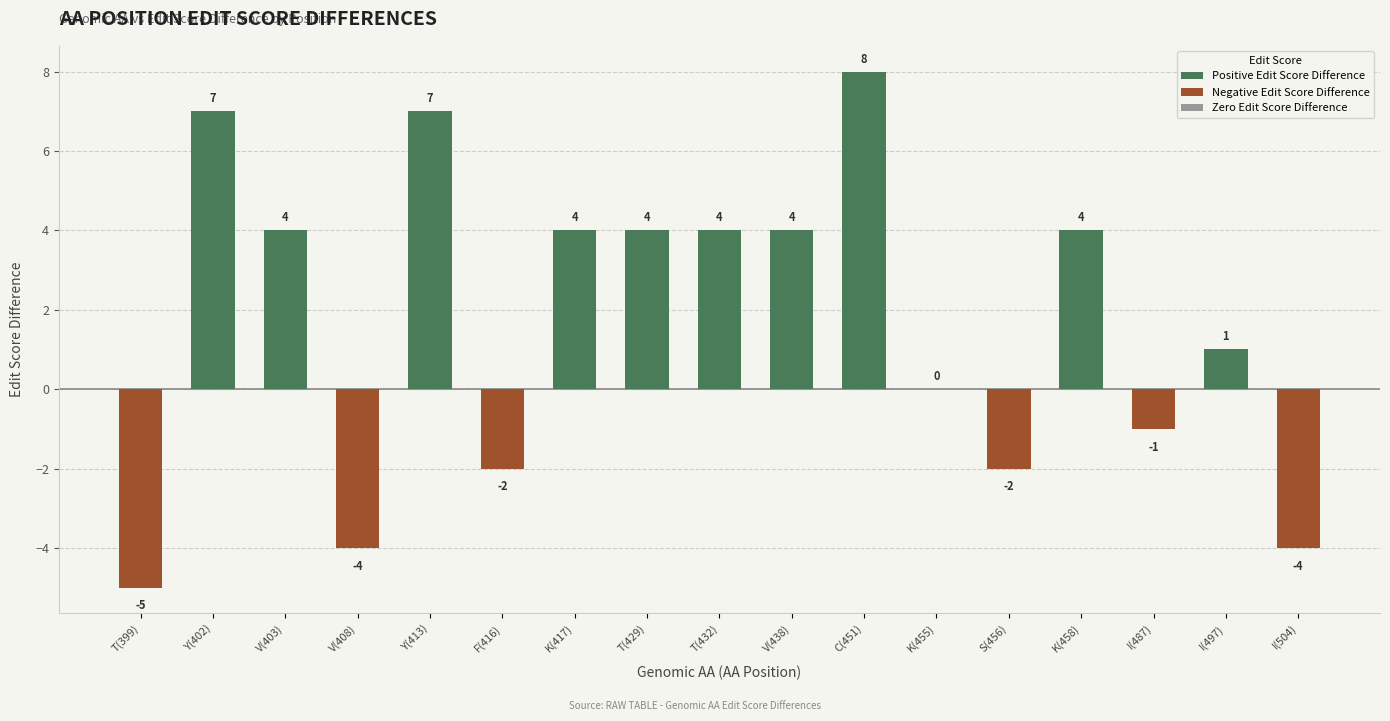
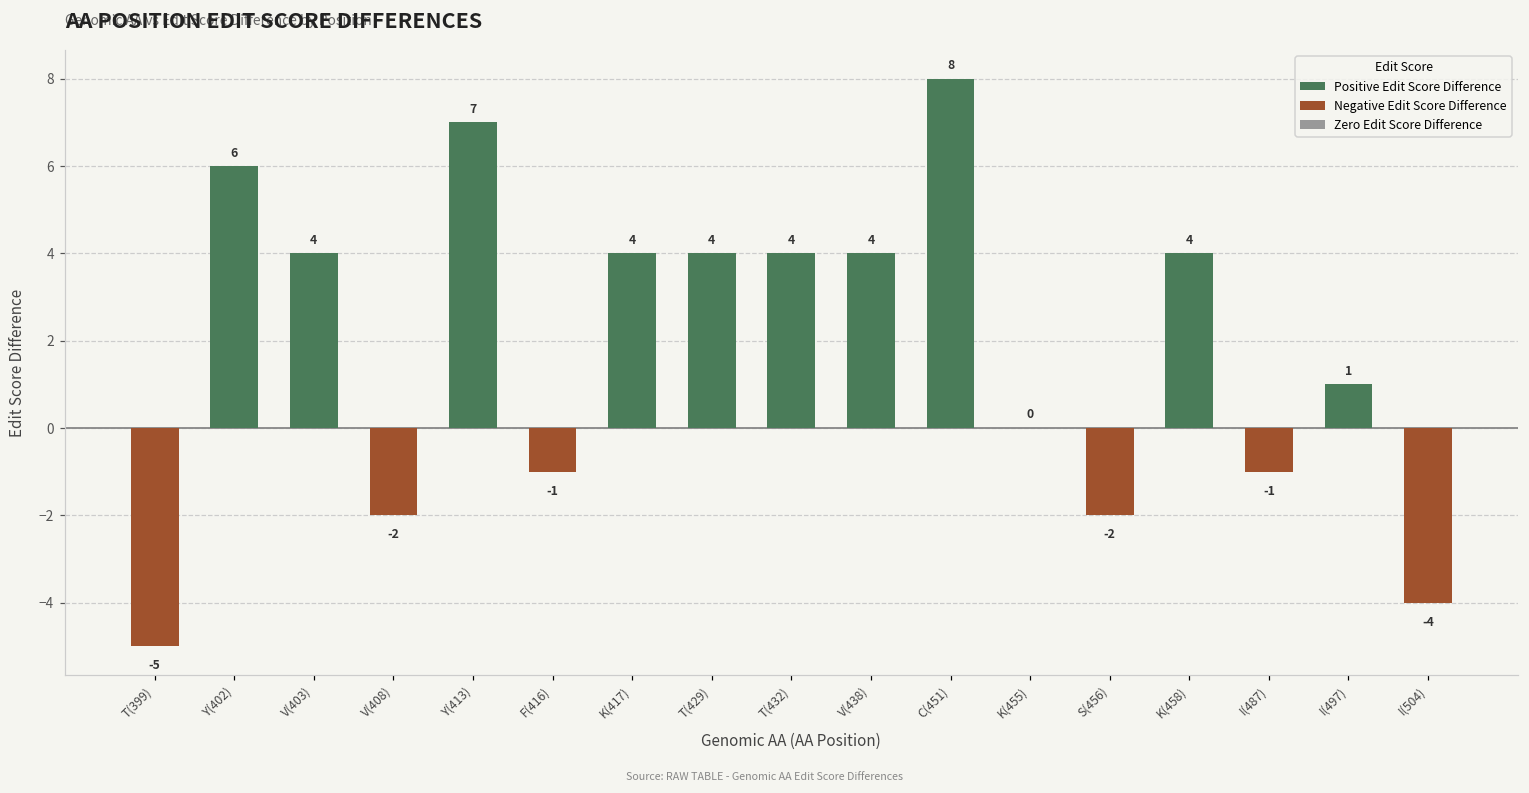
Positive Edit Score Difference, Y(402): 7 -> 6
Negative Edit Score Difference, V(408): -4 -> -2
Negative Edit Score Difference, F(416): -2 -> -1
